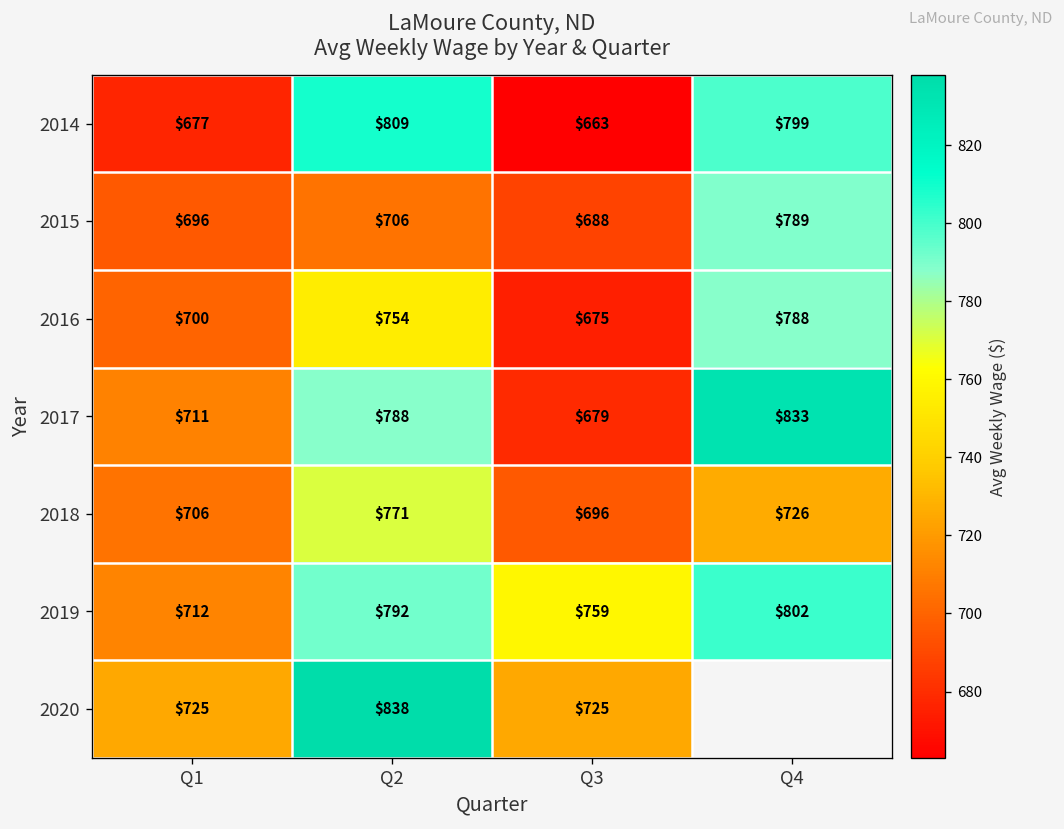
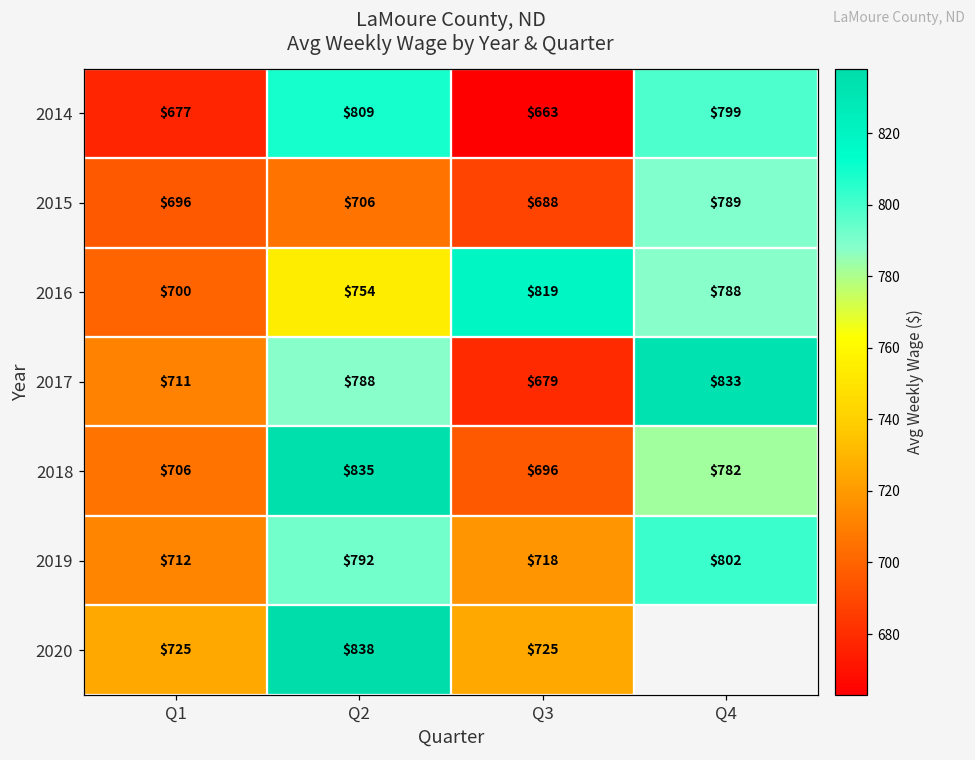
2016, Q3: $675 -> $819
2018, Q2: $771 -> $835
2018, Q4: $726 -> $782
2019, Q3: $759 -> $718
